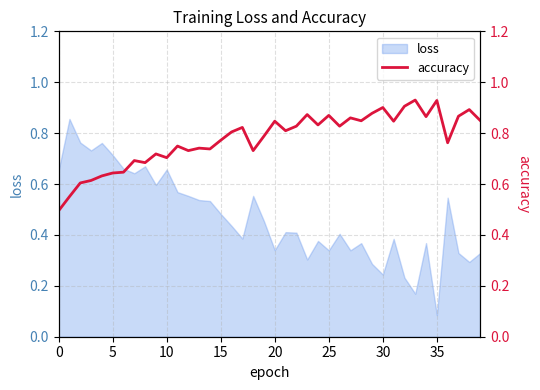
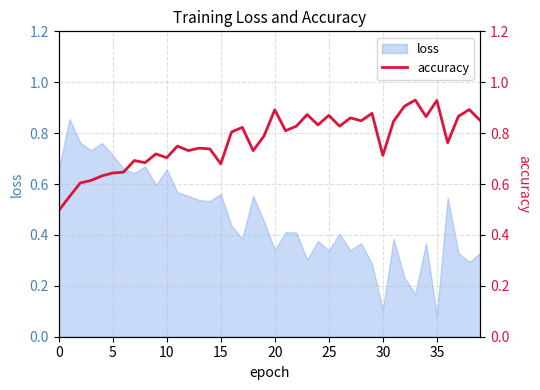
loss, 15: 0.48 -> 0.56
loss, 30: 0.24 -> 0.11
accuracy, 15: 0.77 -> 0.68
accuracy, 20: 0.85 -> 0.89
accuracy, 30: 0.90 -> 0.71
